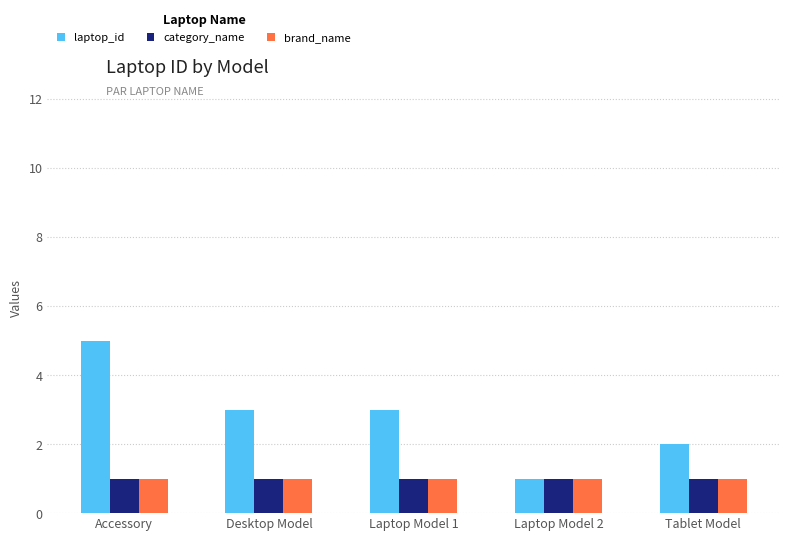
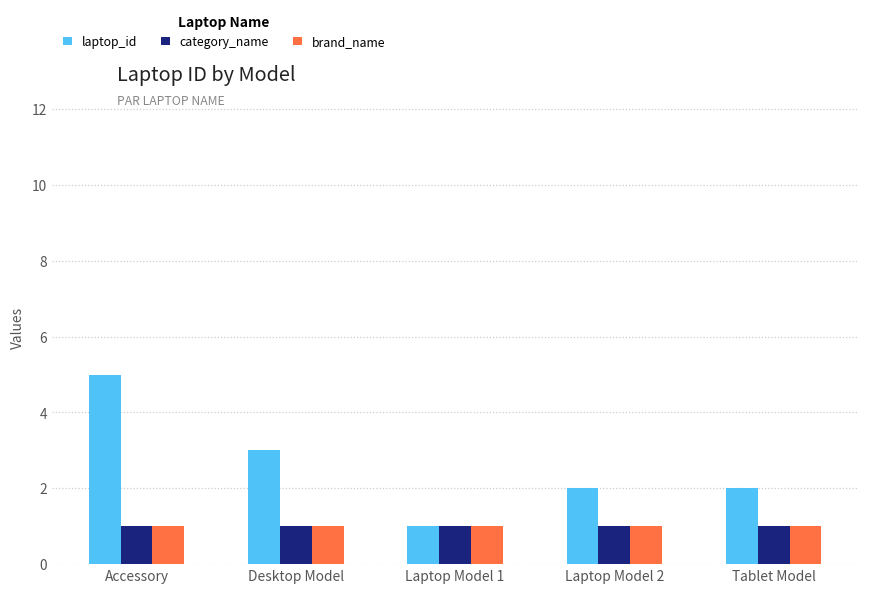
laptop_id, Laptop Model 1: 3 -> 1
laptop_id, Laptop Model 2: 1 -> 2
